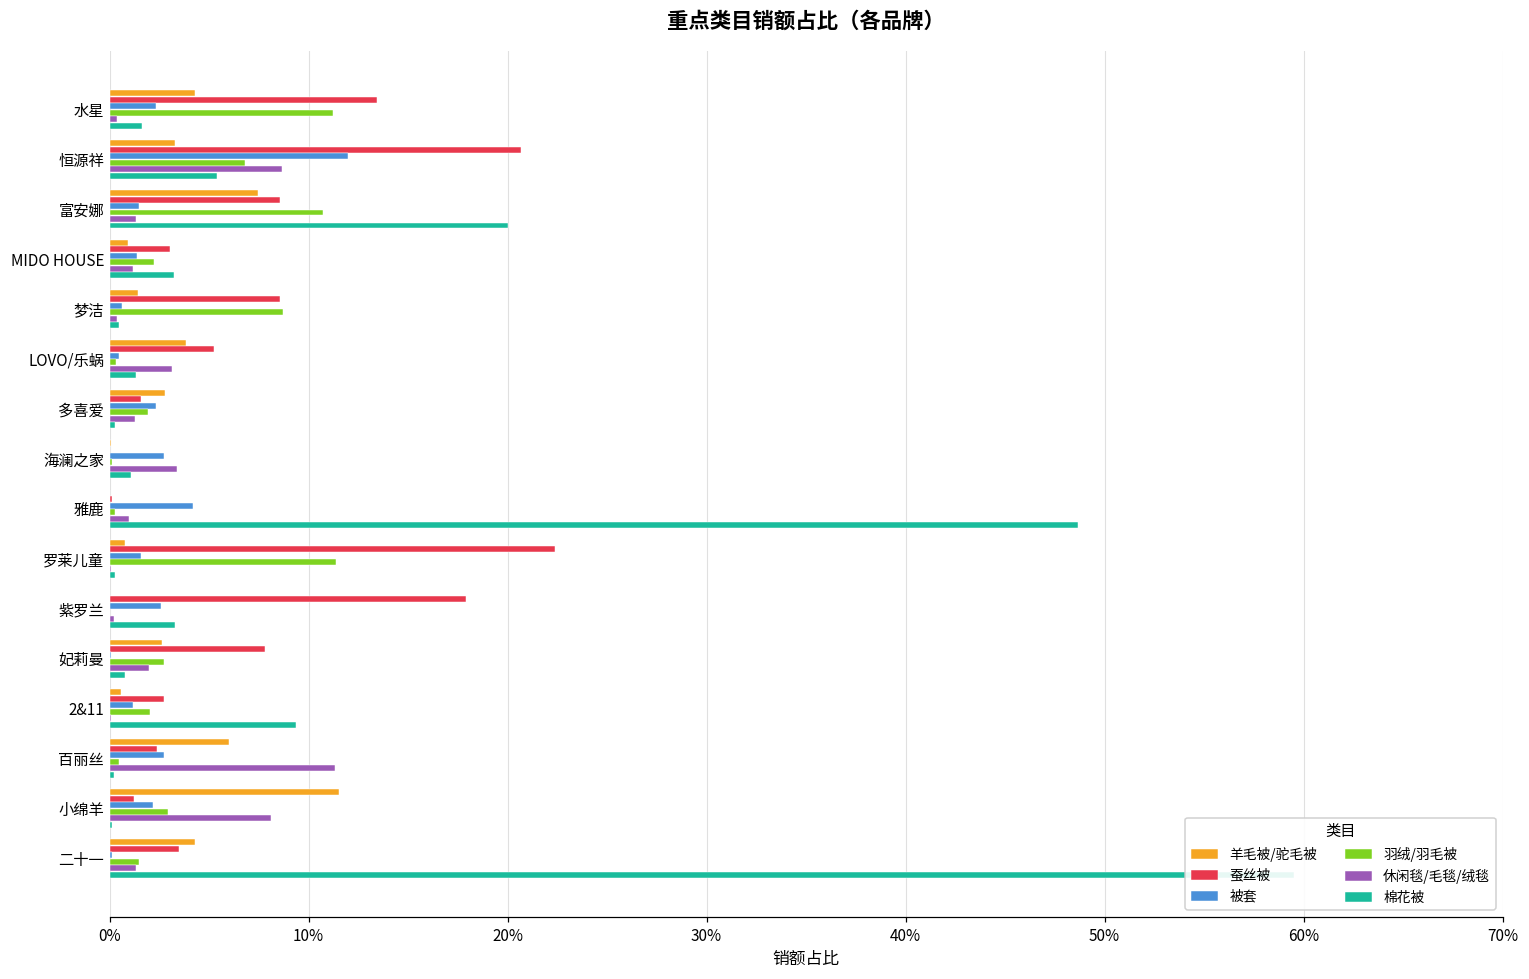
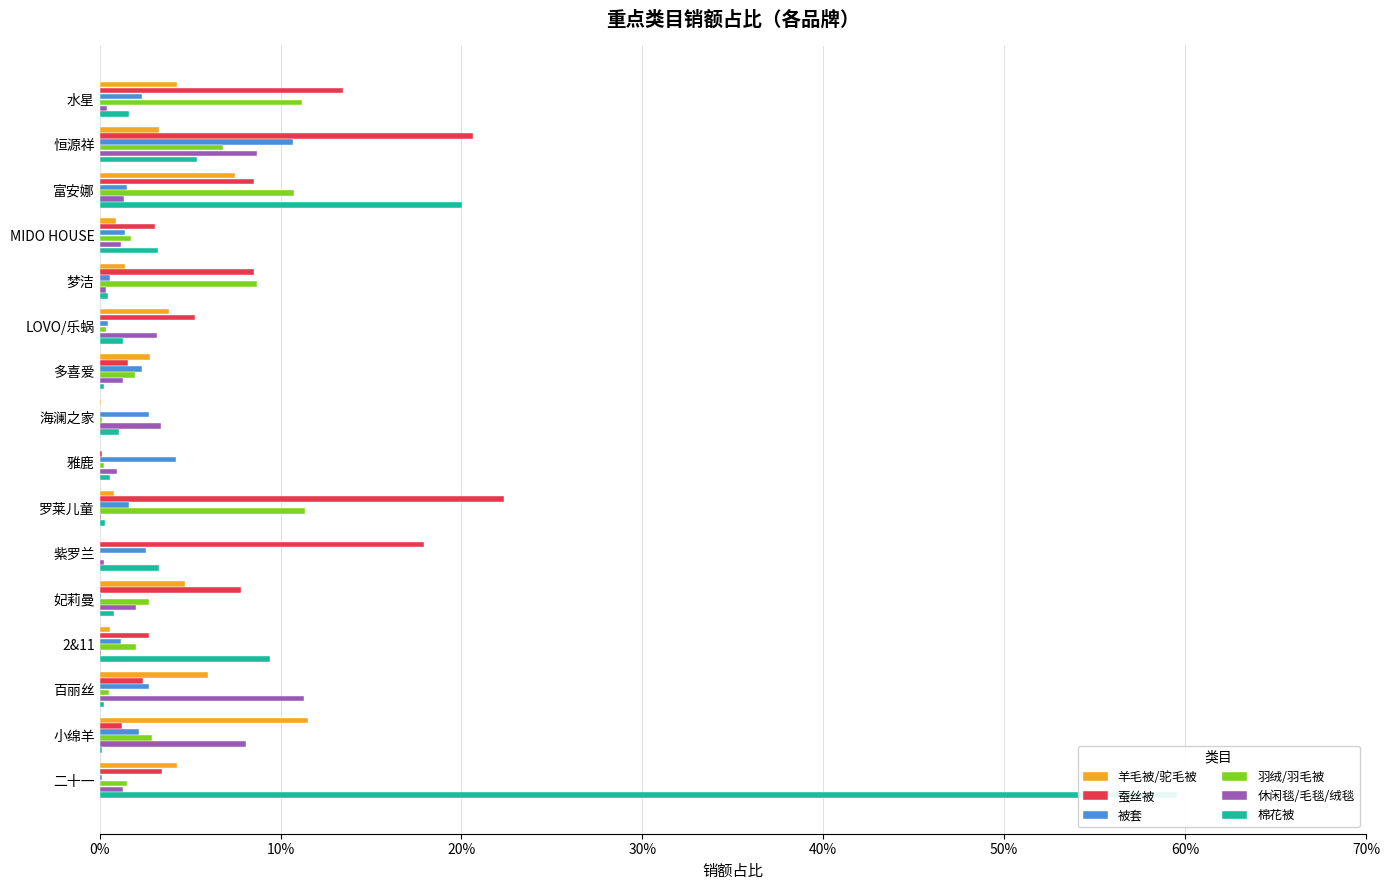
被套, 恒源祥: 12.0% -> 10.7%
羽绒/羽毛被, MIDO HOUSE: 2.2% -> 1.7%
棉花被, 雅鹿: 48.7% -> 0.6%
羊毛被/驼毛被, 妃莉曼: 2.6% -> 4.7%
